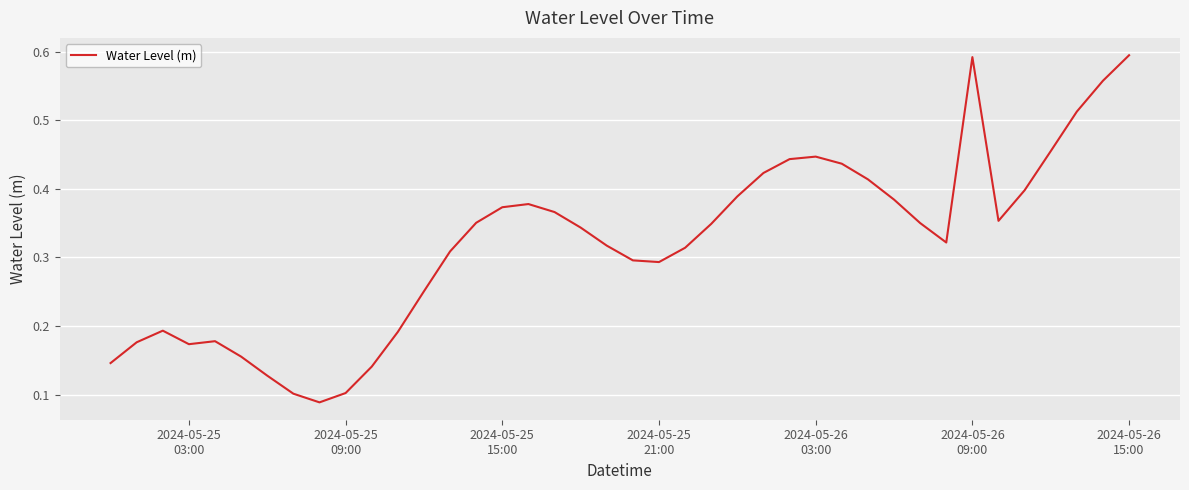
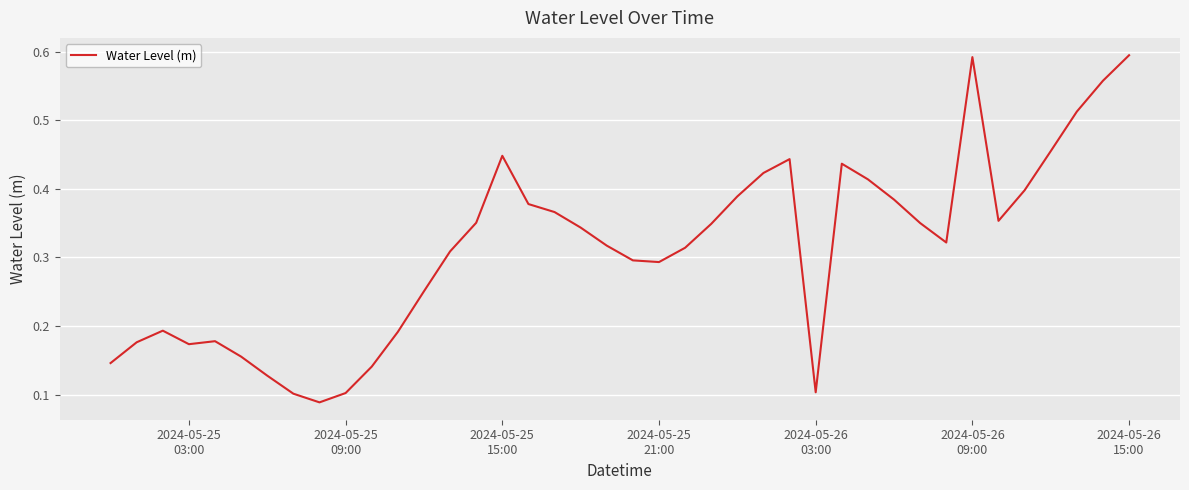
2024-05-25 15:00: 0.37 -> 0.45
2024-05-26 03:00: 0.45 -> 0.10
